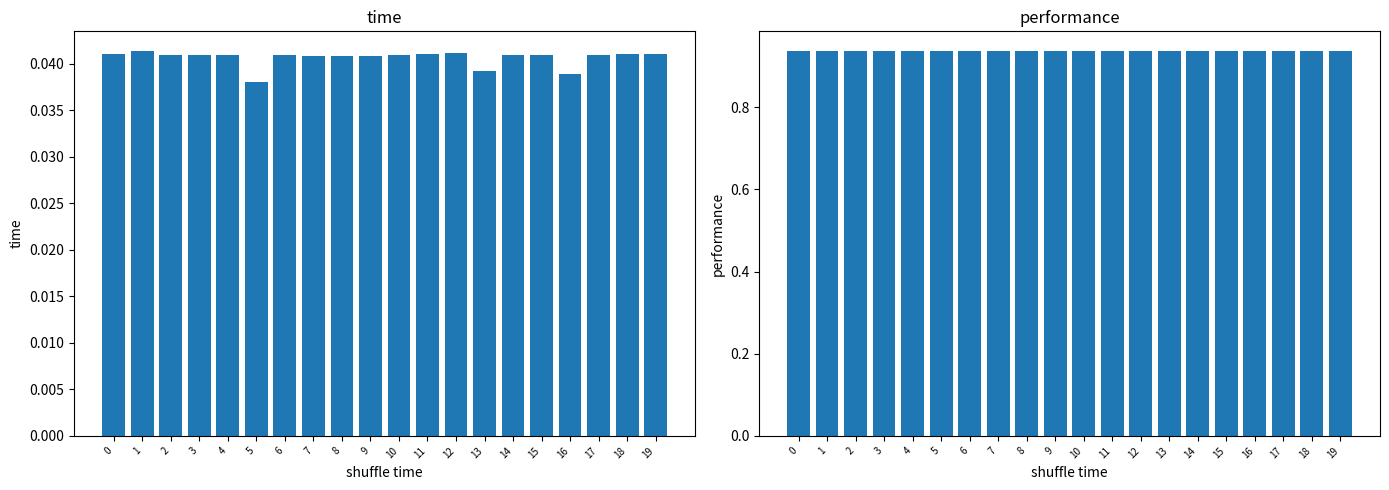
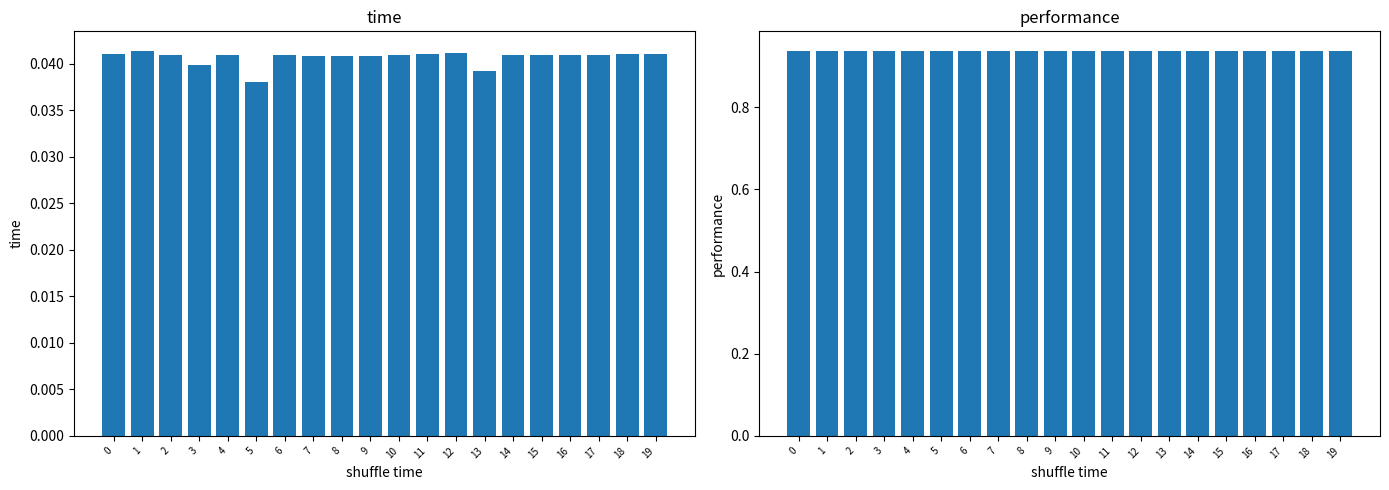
time, 3: 0.041 -> 0.040
time, 16: 0.039 -> 0.041
